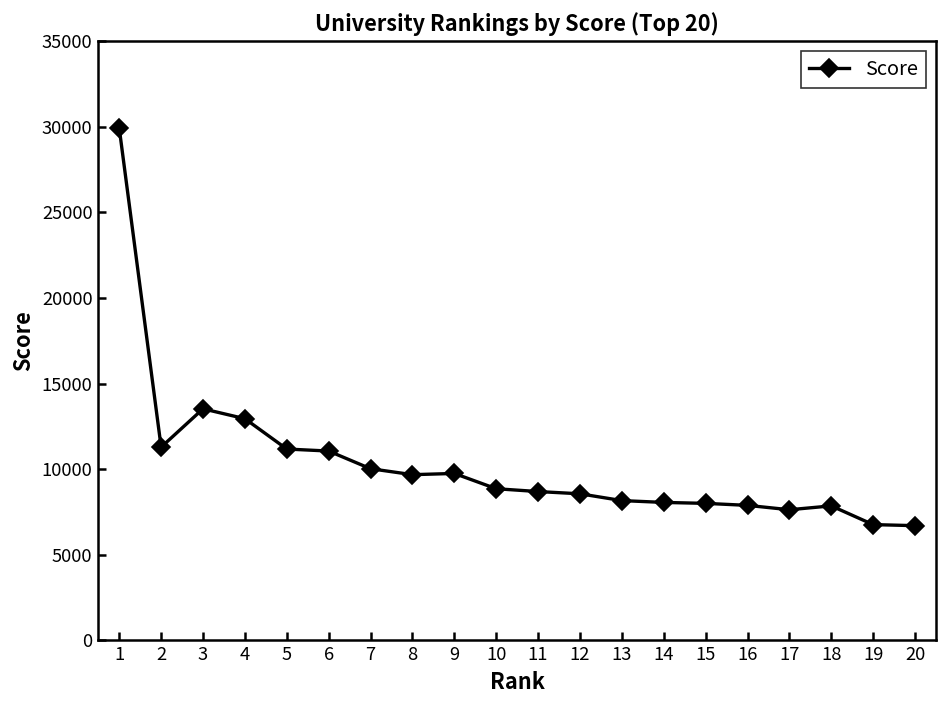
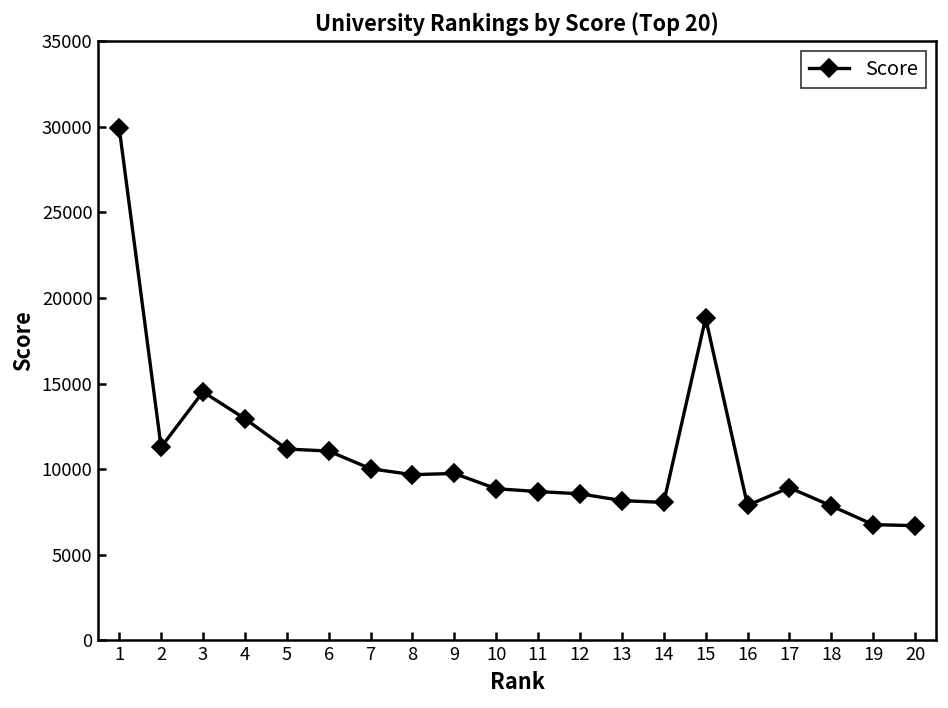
3: 13500 -> 14500
15: 8000 -> 18800
17: 7600 -> 8900
